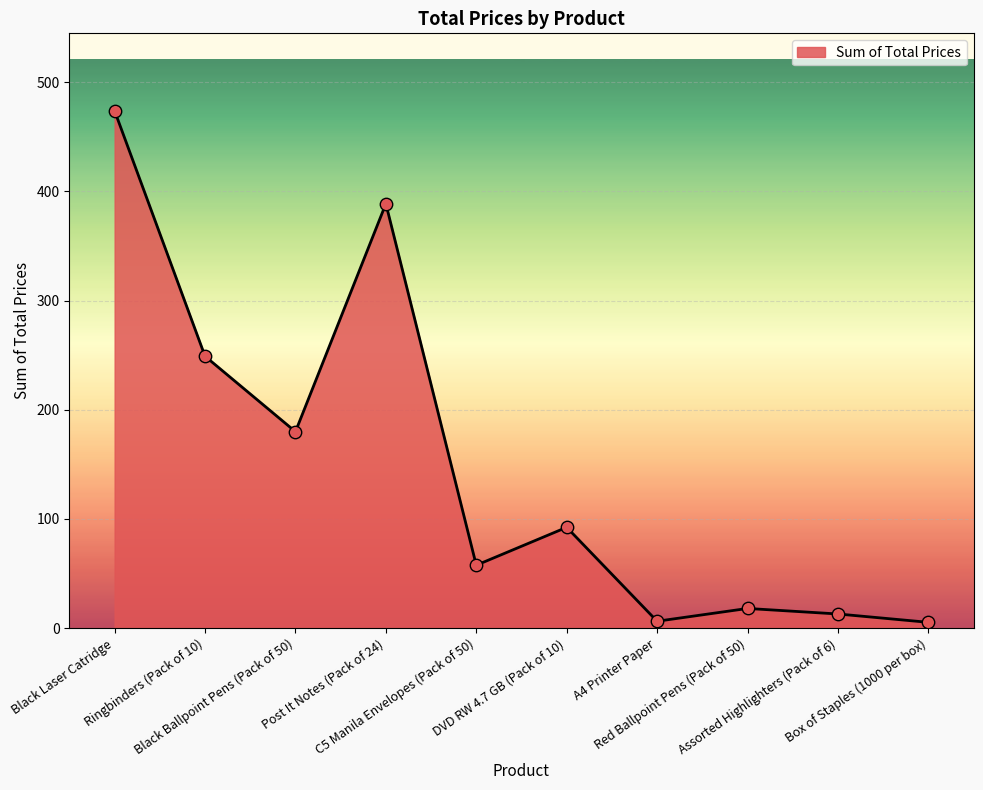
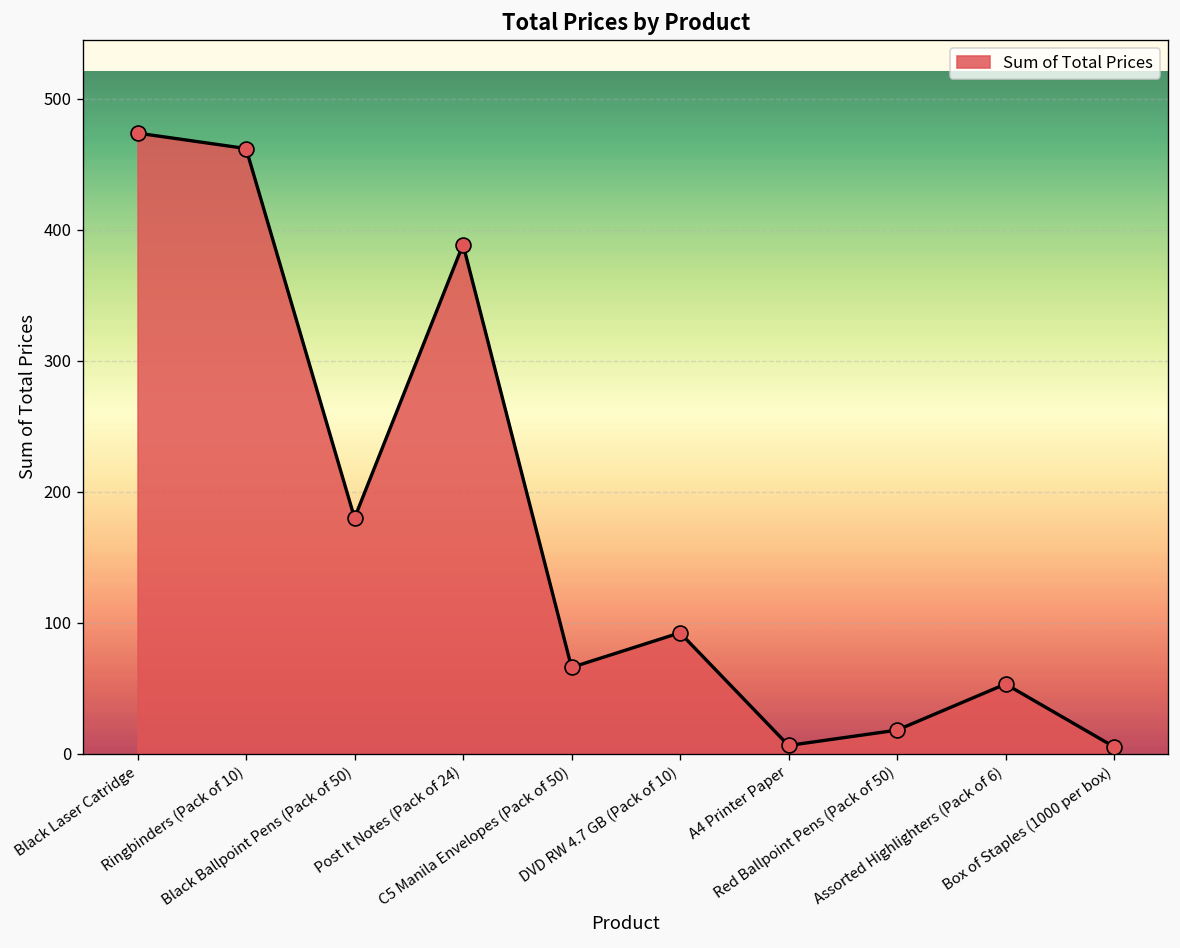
Ringbinders (Pack of 10): 249 -> 462
C5 Manila Envelopes (Pack of 50): 58 -> 66
Assorted Highlighters (Pack of 6): 13 -> 53
